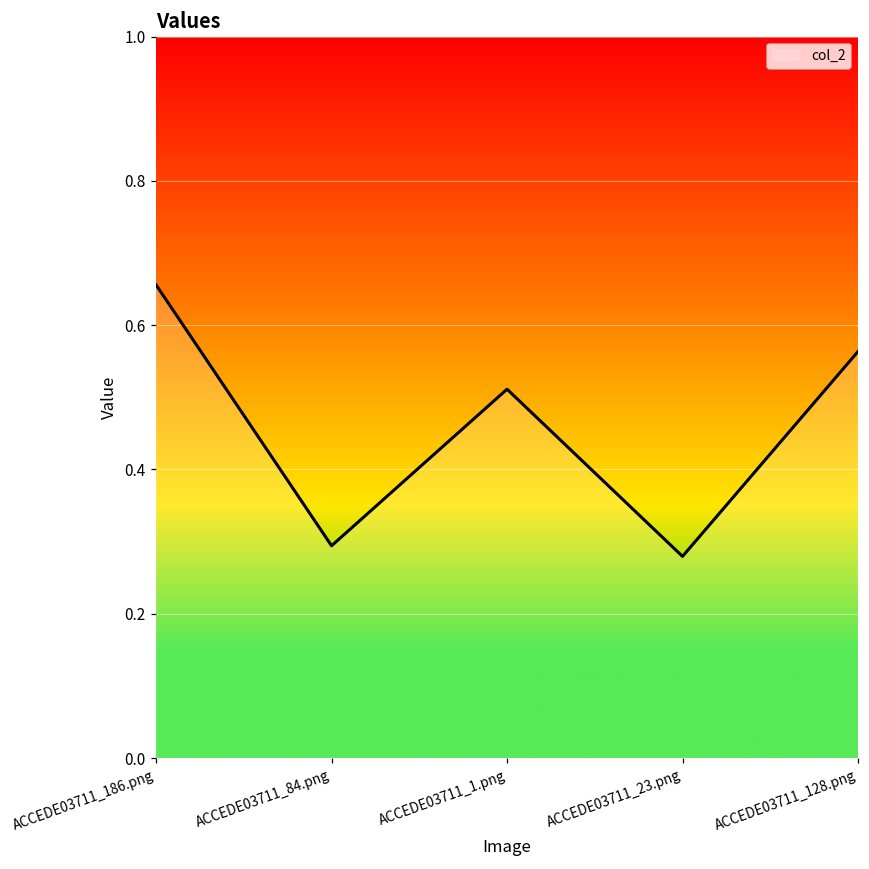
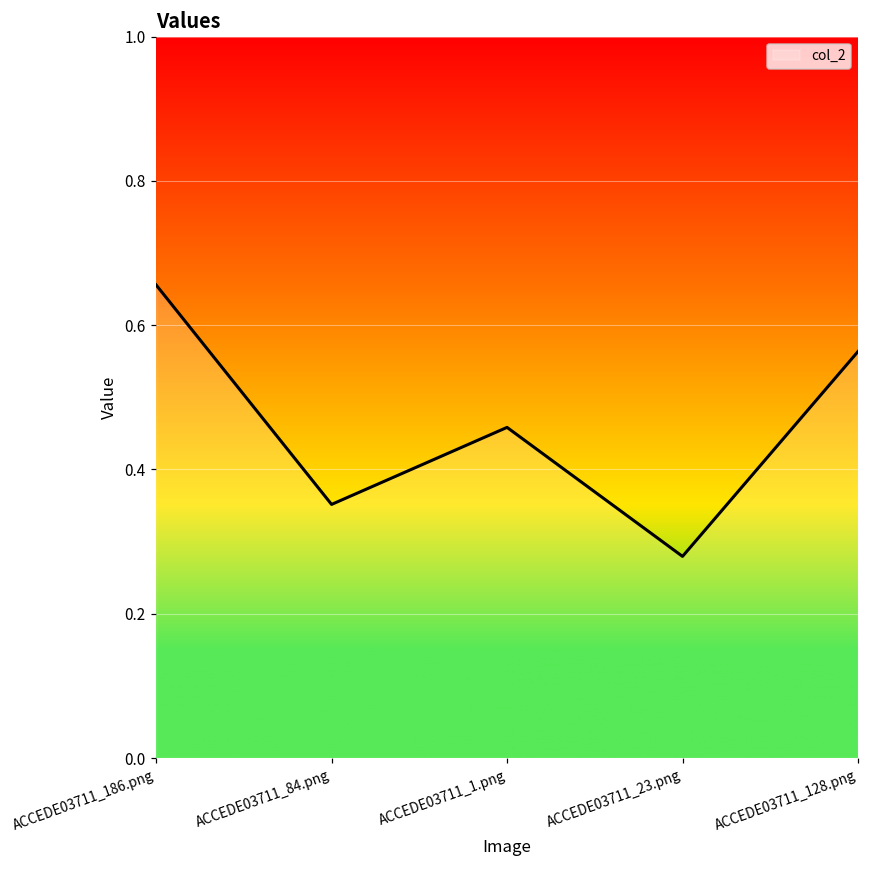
ACCEDE03711_84.png: 0.29 -> 0.35
ACCEDE03711_1.png: 0.51 -> 0.46
